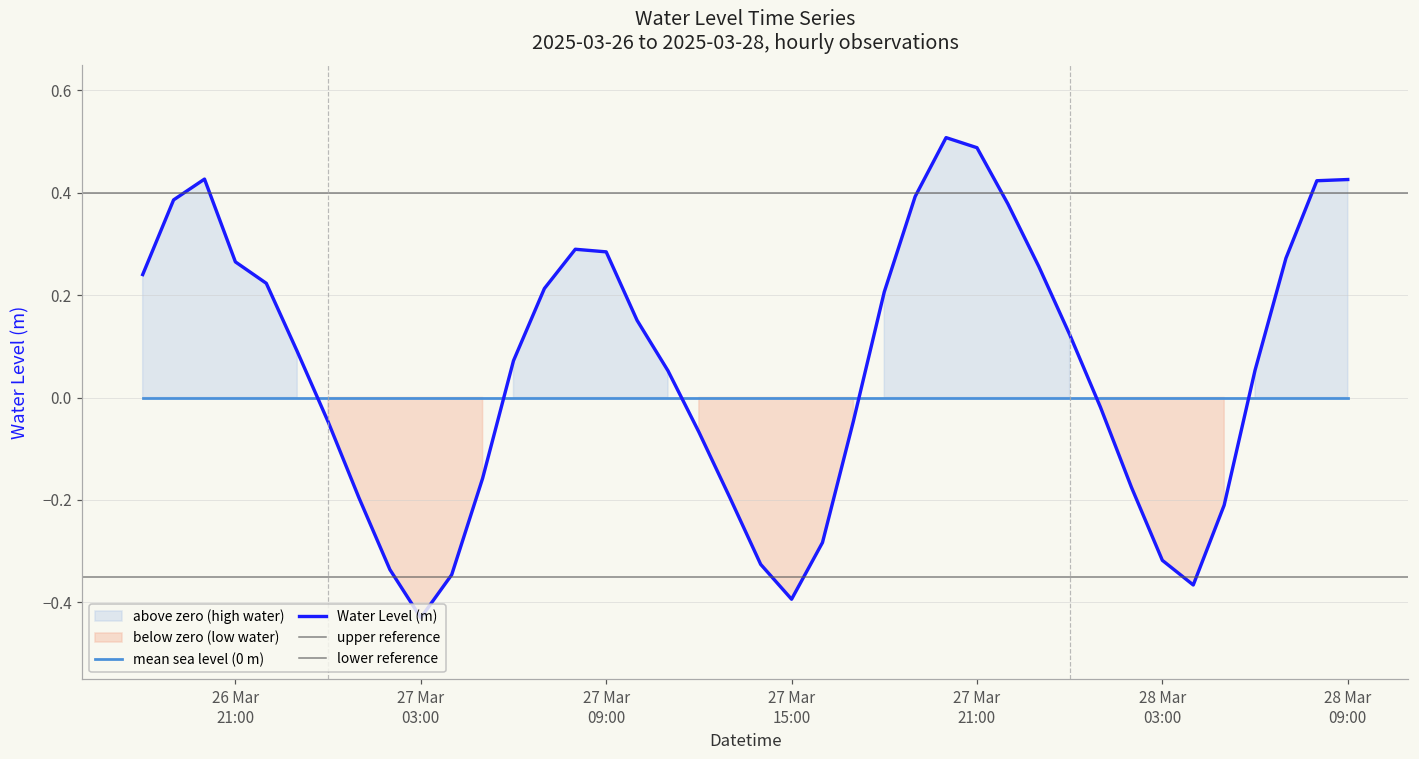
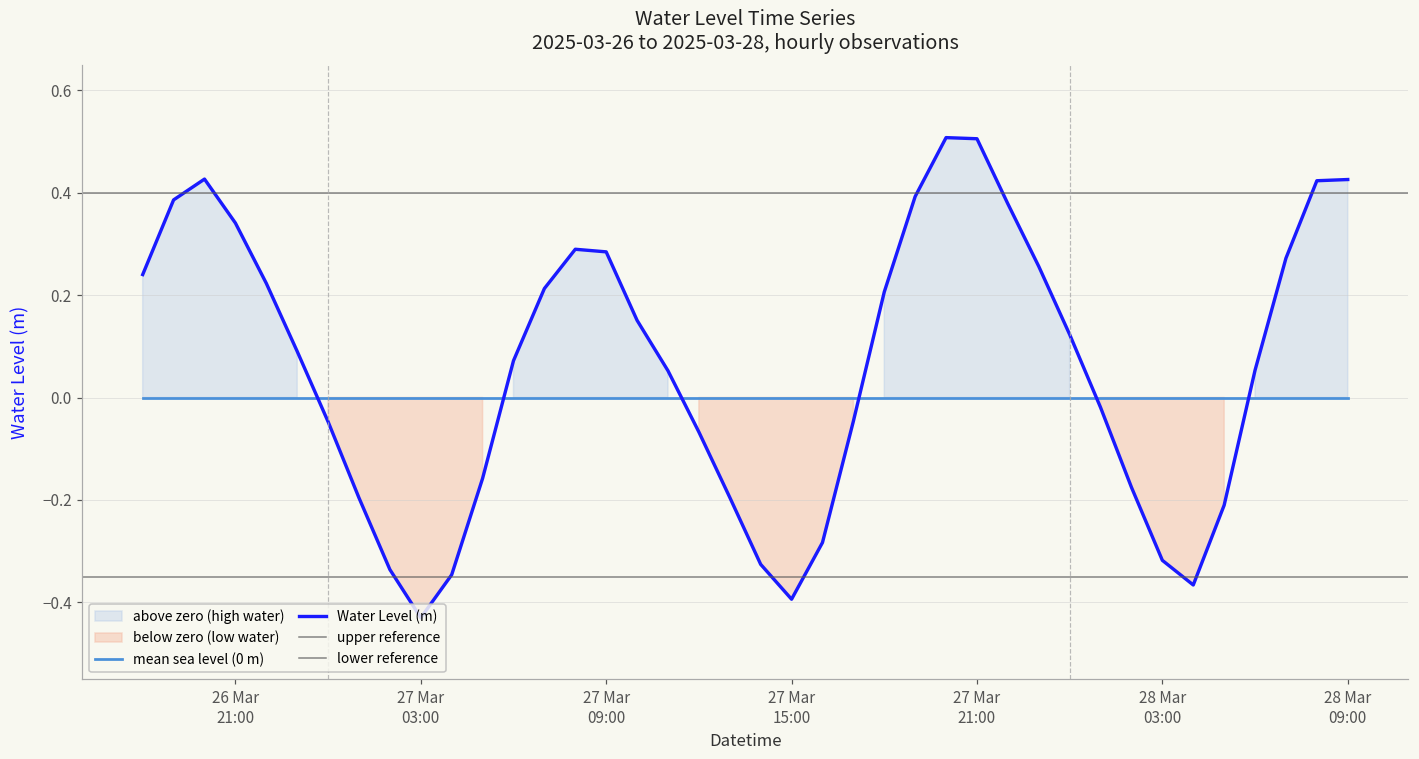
Water Level (m), 26 Mar 21:00: 0.26 -> 0.34
Water Level (m), 27 Mar 21:00: 0.49 -> 0.51
